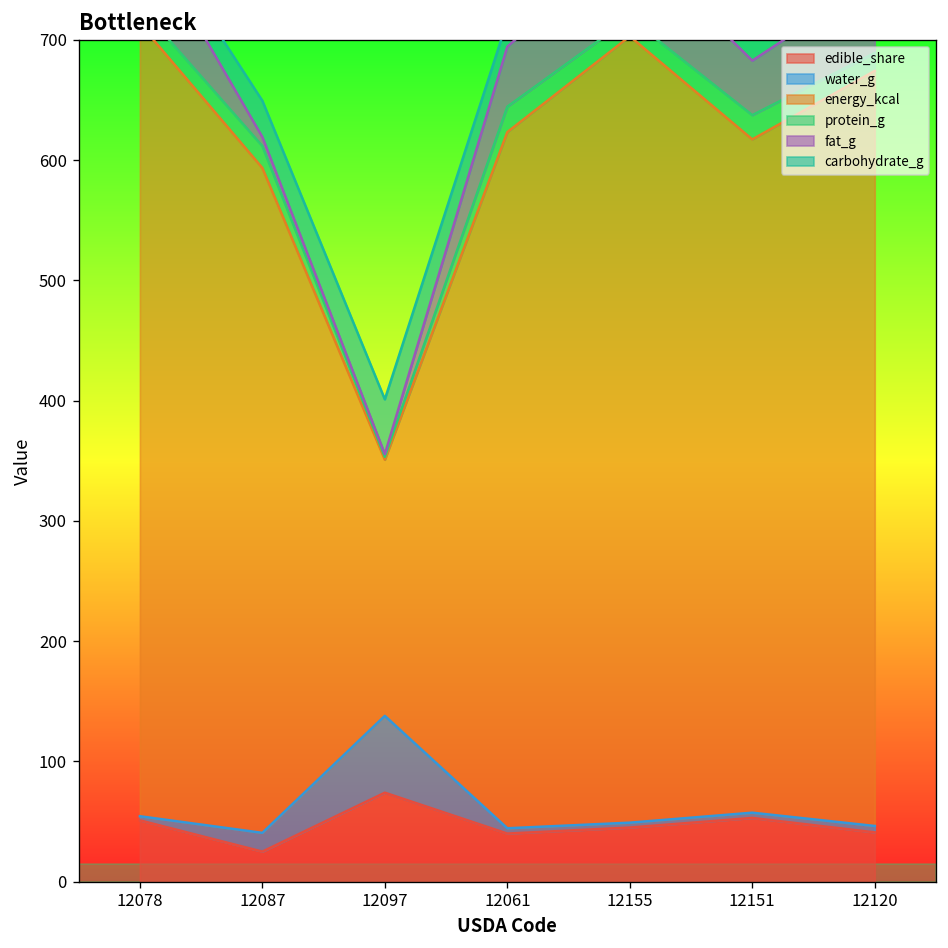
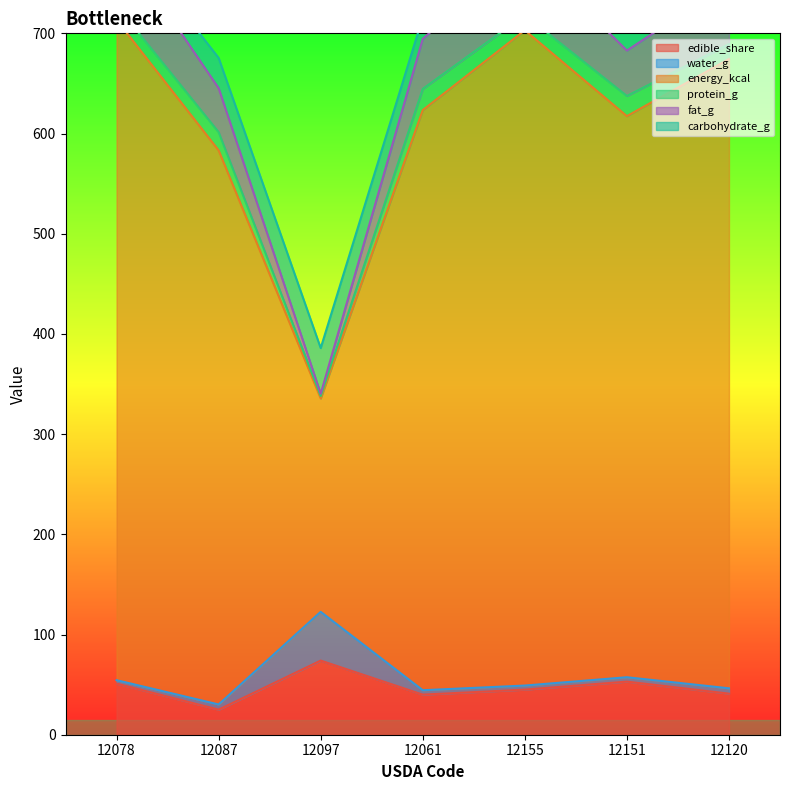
water_g, 12087: 16 -> 5
fat_g, 12087: 7 -> 44
water_g, 12097: 64 -> 49
